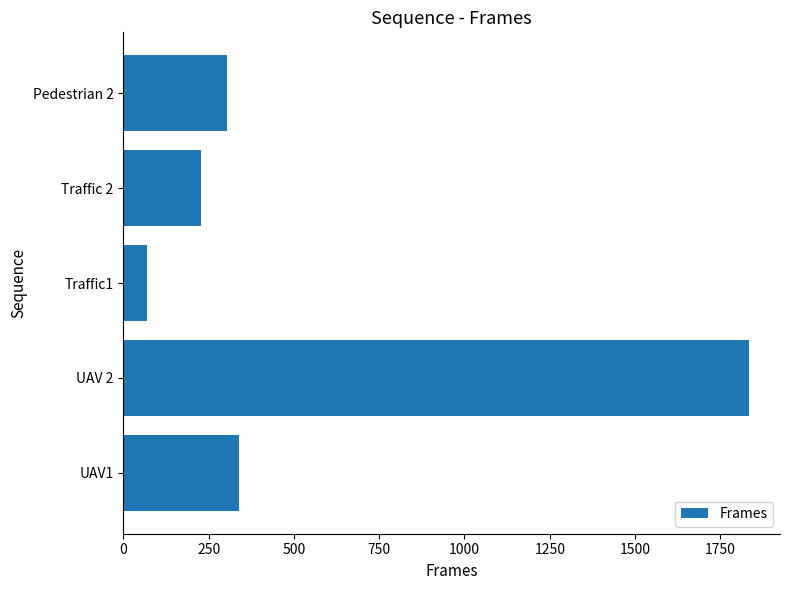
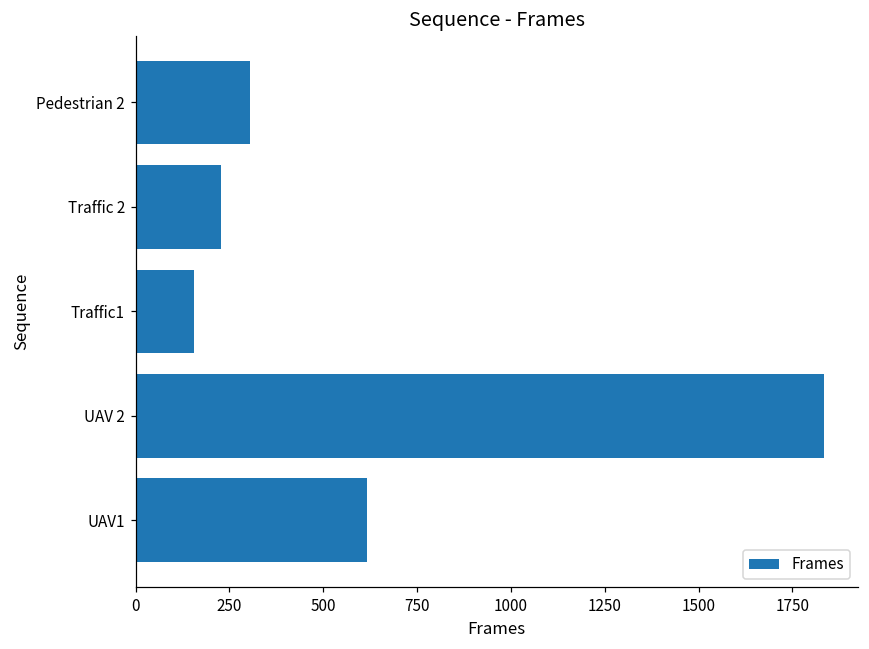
Traffic1: 70 -> 160
UAV1: 340 -> 620
